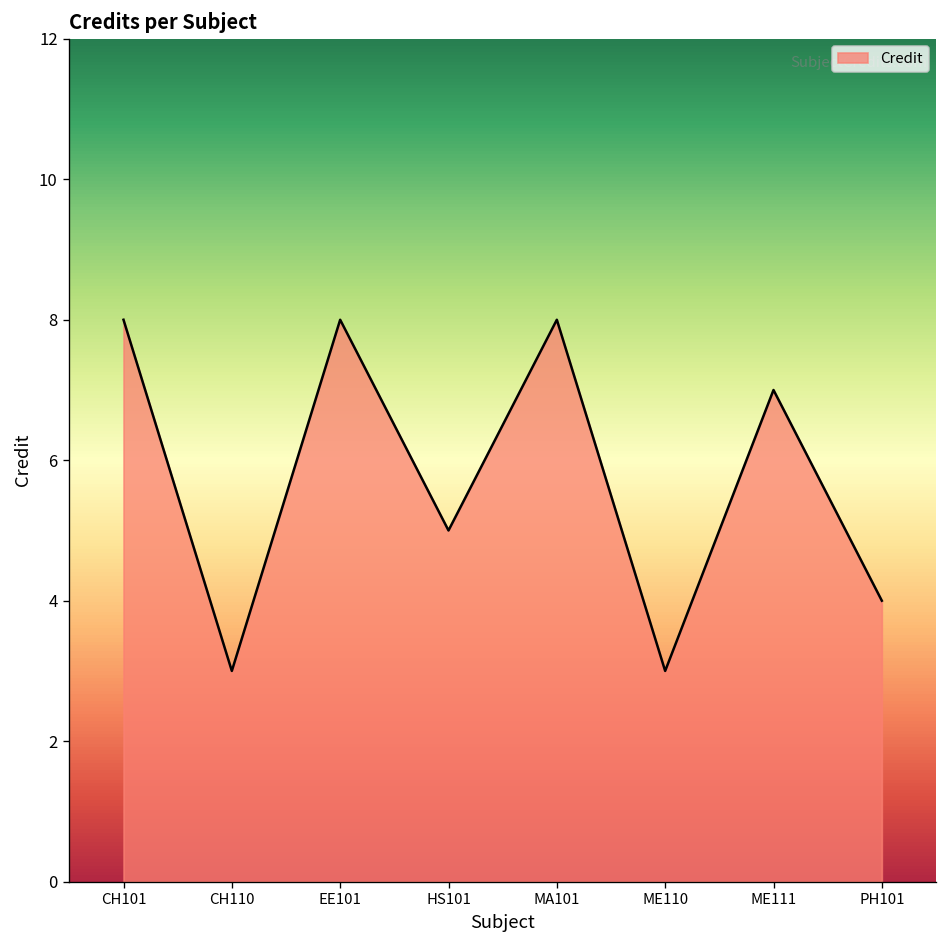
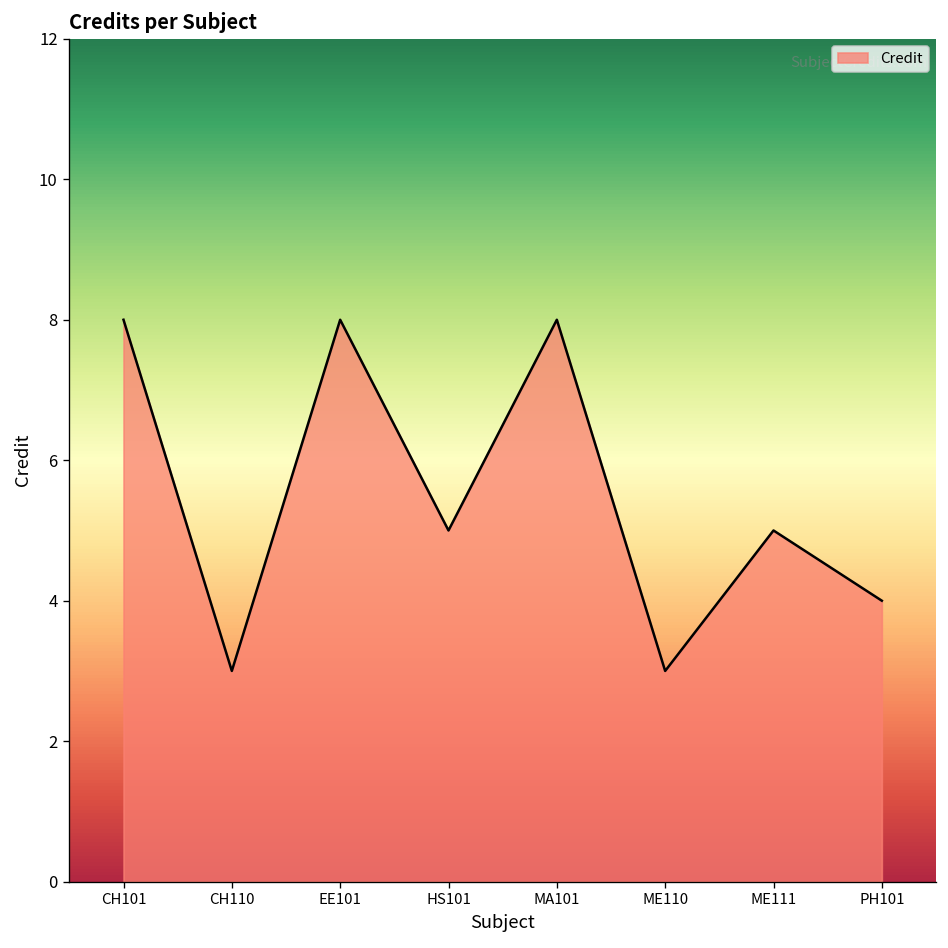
ME111: 7 -> 5
